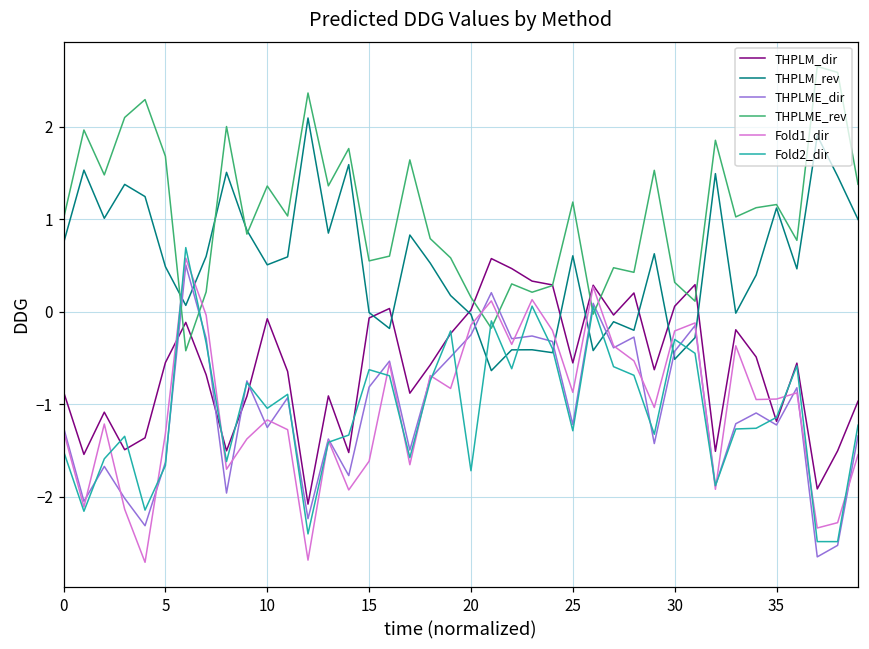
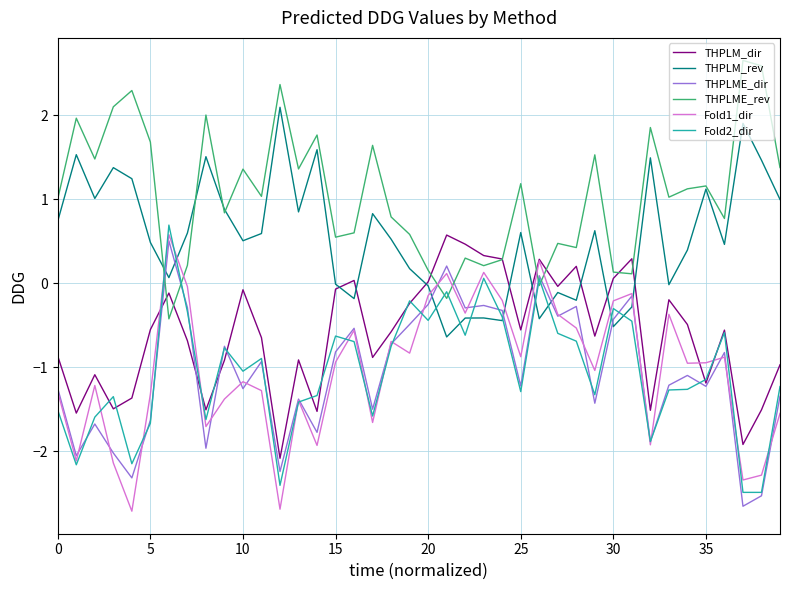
Fold1_dir, 15: -1.6 -> -0.9
Fold2_dir, 20: -1.7 -> -0.4
THPLME_rev, 30: 0.3 -> 0.1
